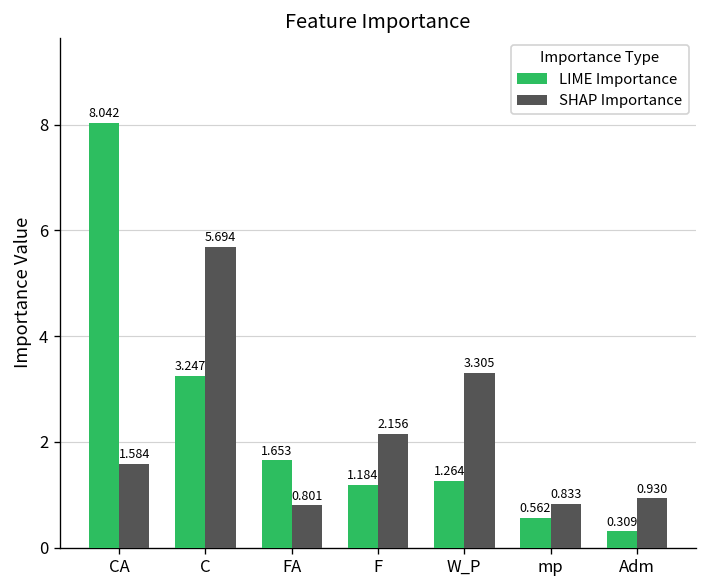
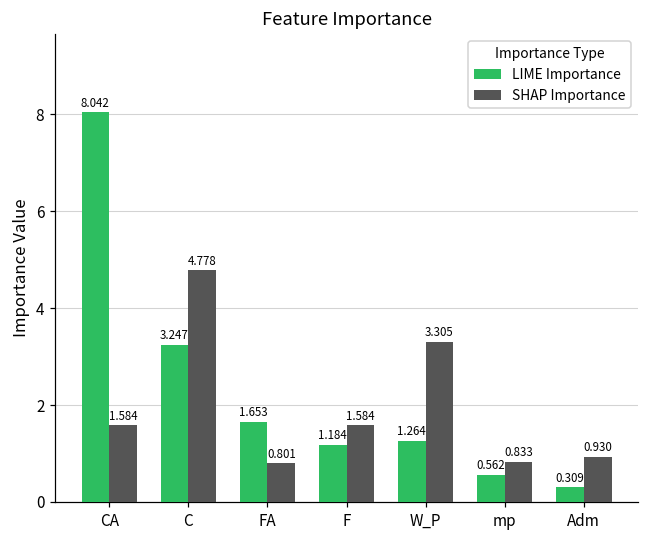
SHAP Importance, C: 5.694 -> 4.778
SHAP Importance, F: 2.156 -> 1.584
